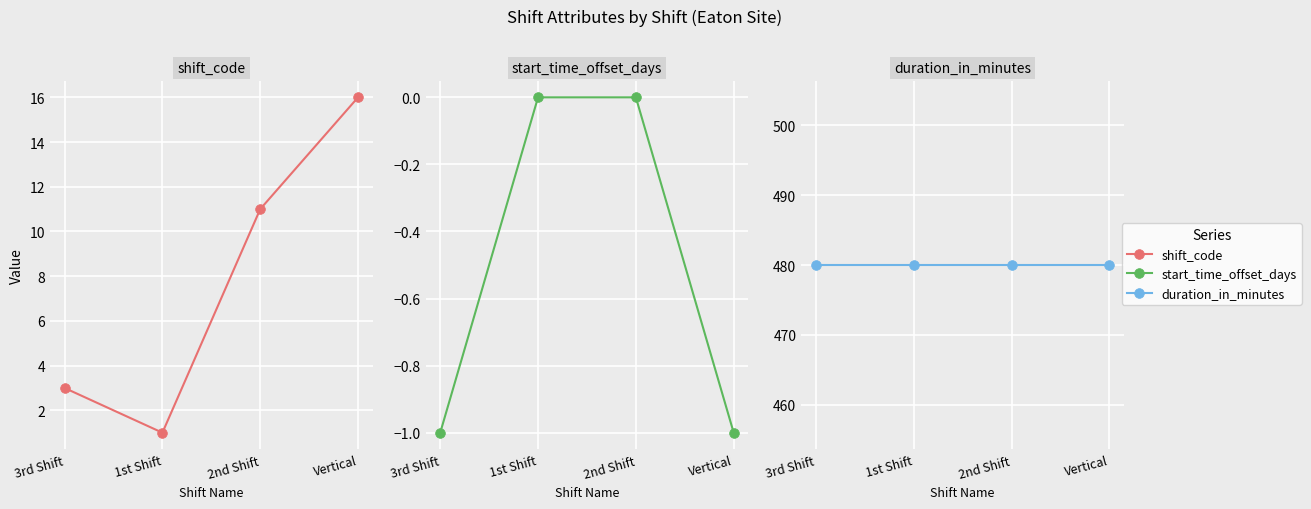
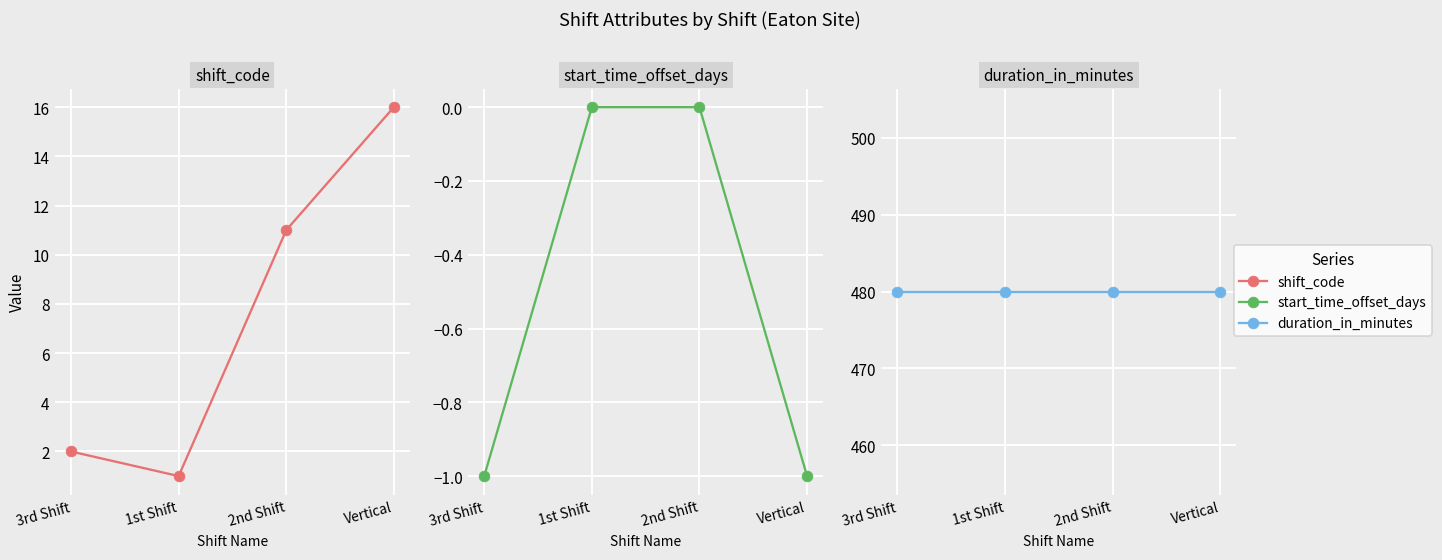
shift_code, 3rd Shift: 3 -> 2
